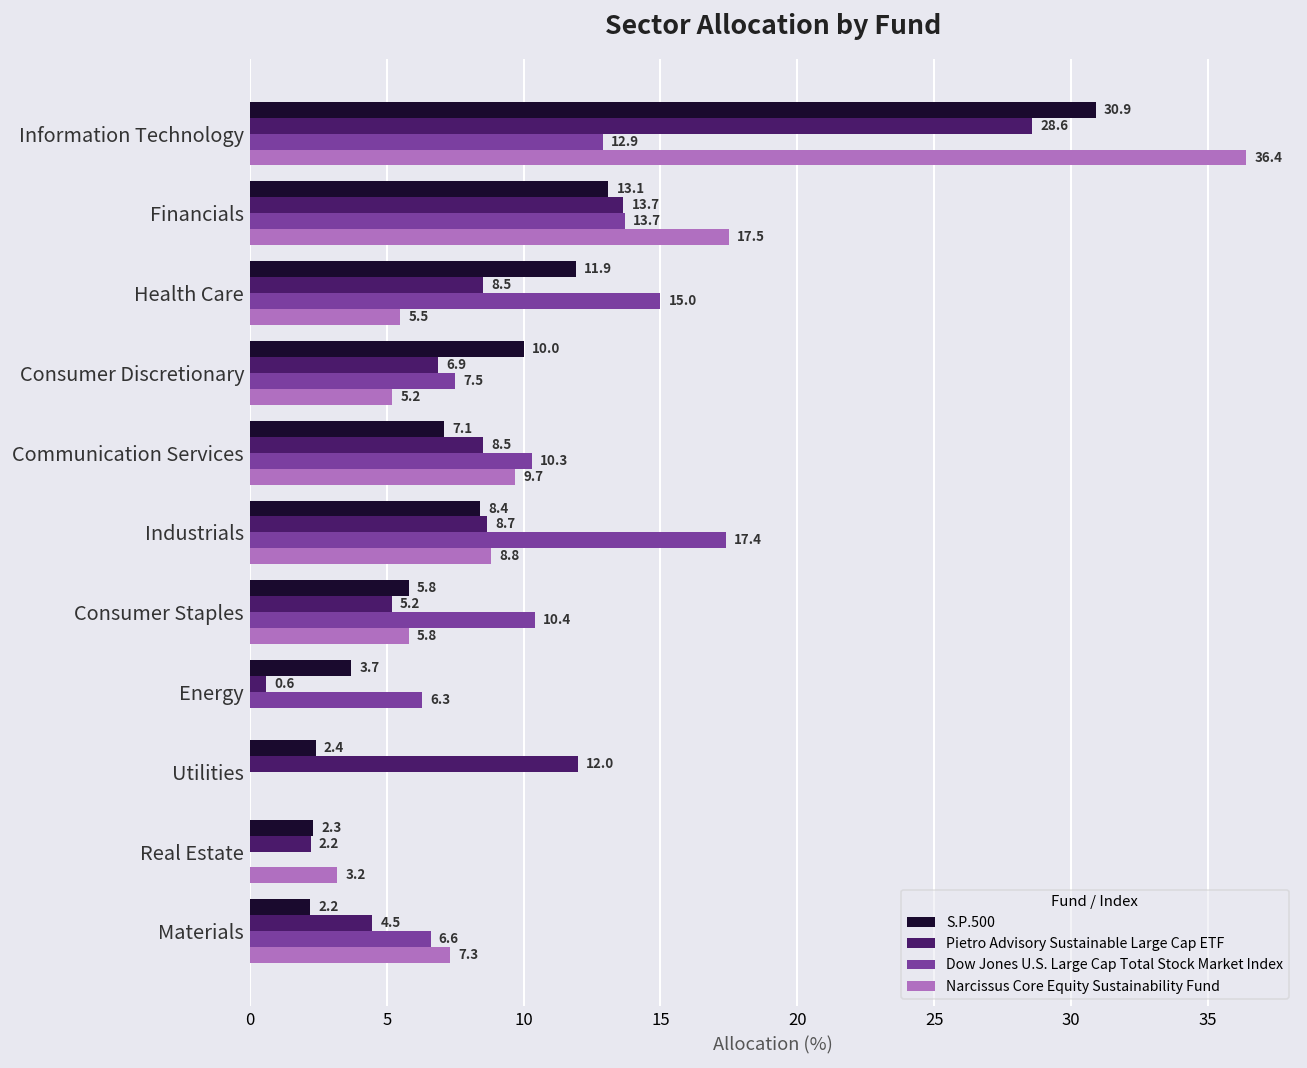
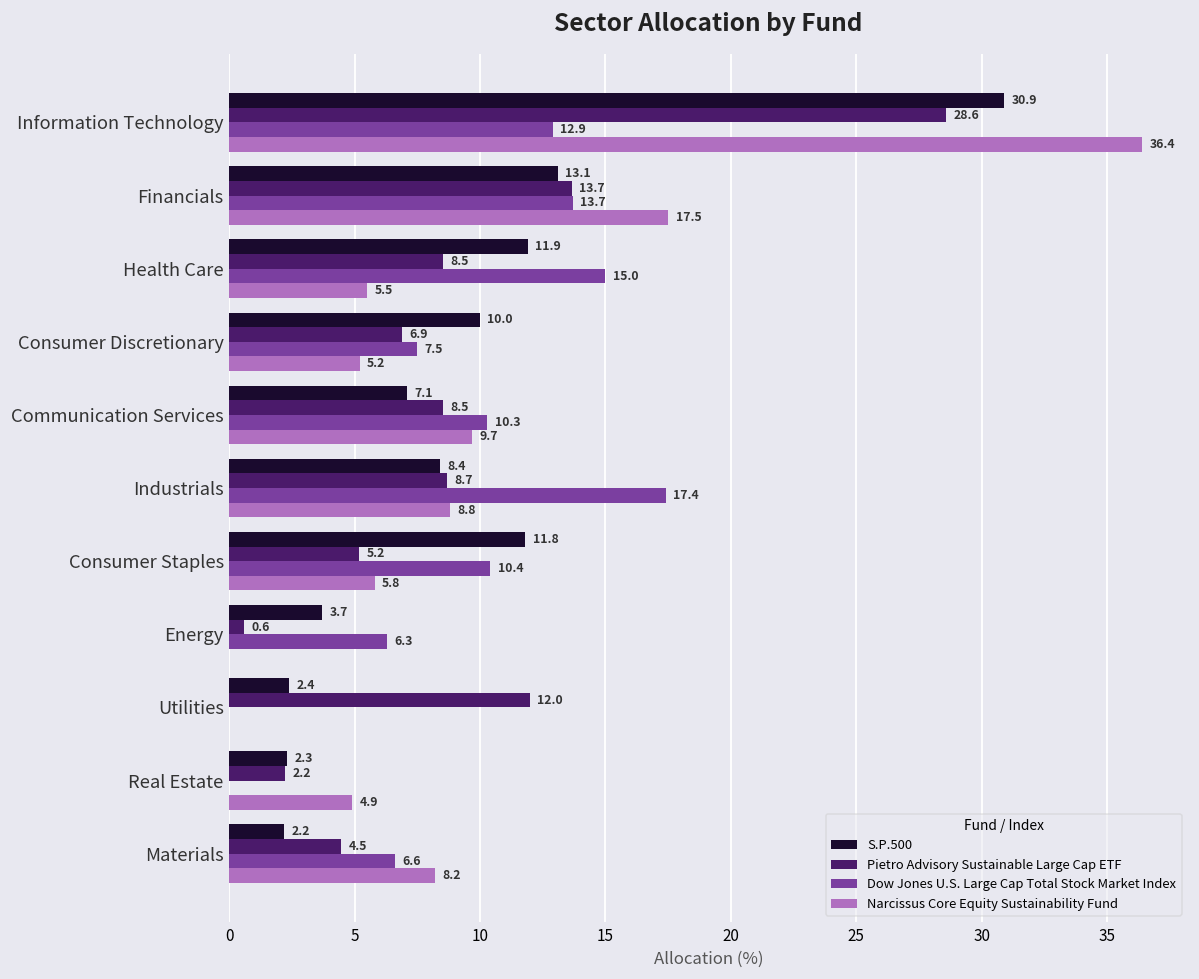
S.P.500, Consumer Staples: 5.8 -> 11.8
Narcissus Core Equity Sustainability Fund, Real Estate: 3.2 -> 4.9
Narcissus Core Equity Sustainability Fund, Materials: 7.3 -> 8.2
